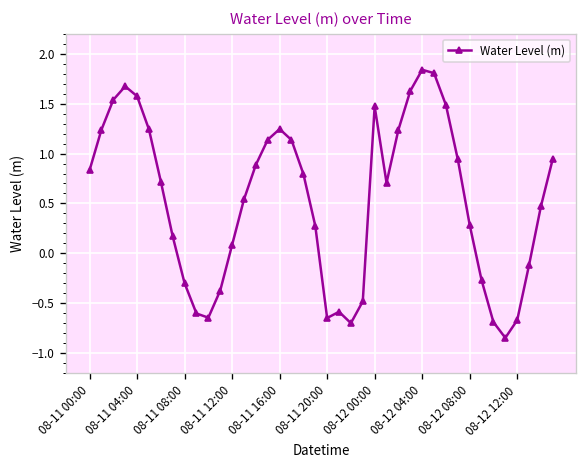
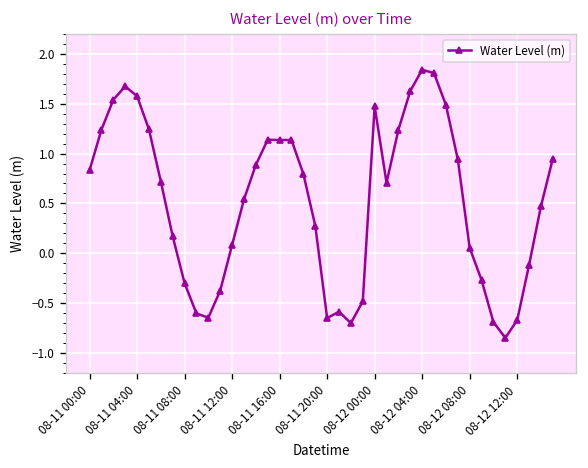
08-11 16:00: 1.2 -> 1.1
08-12 08:00: 0.3 -> 0.1
